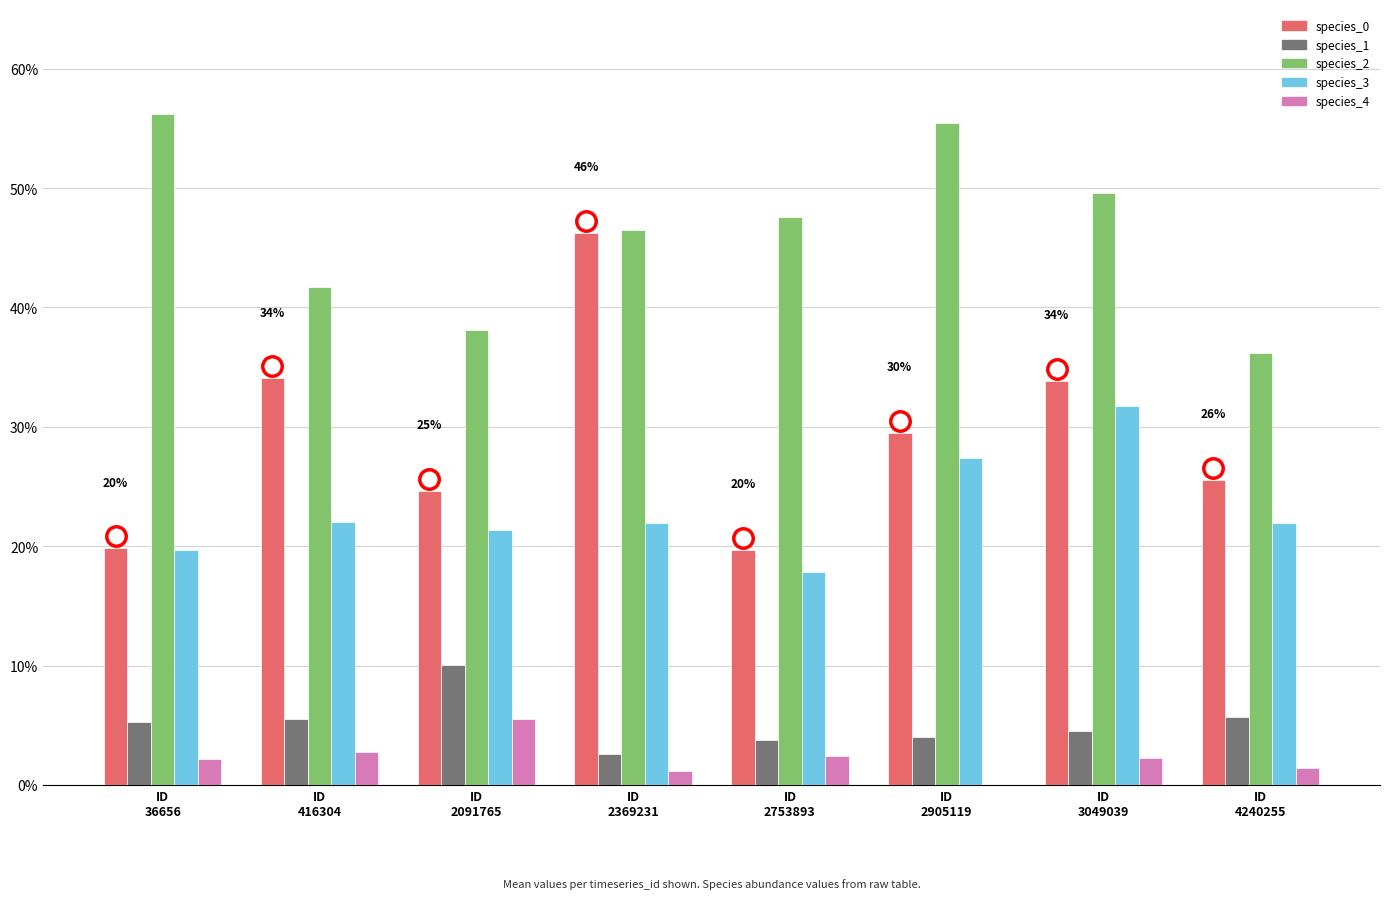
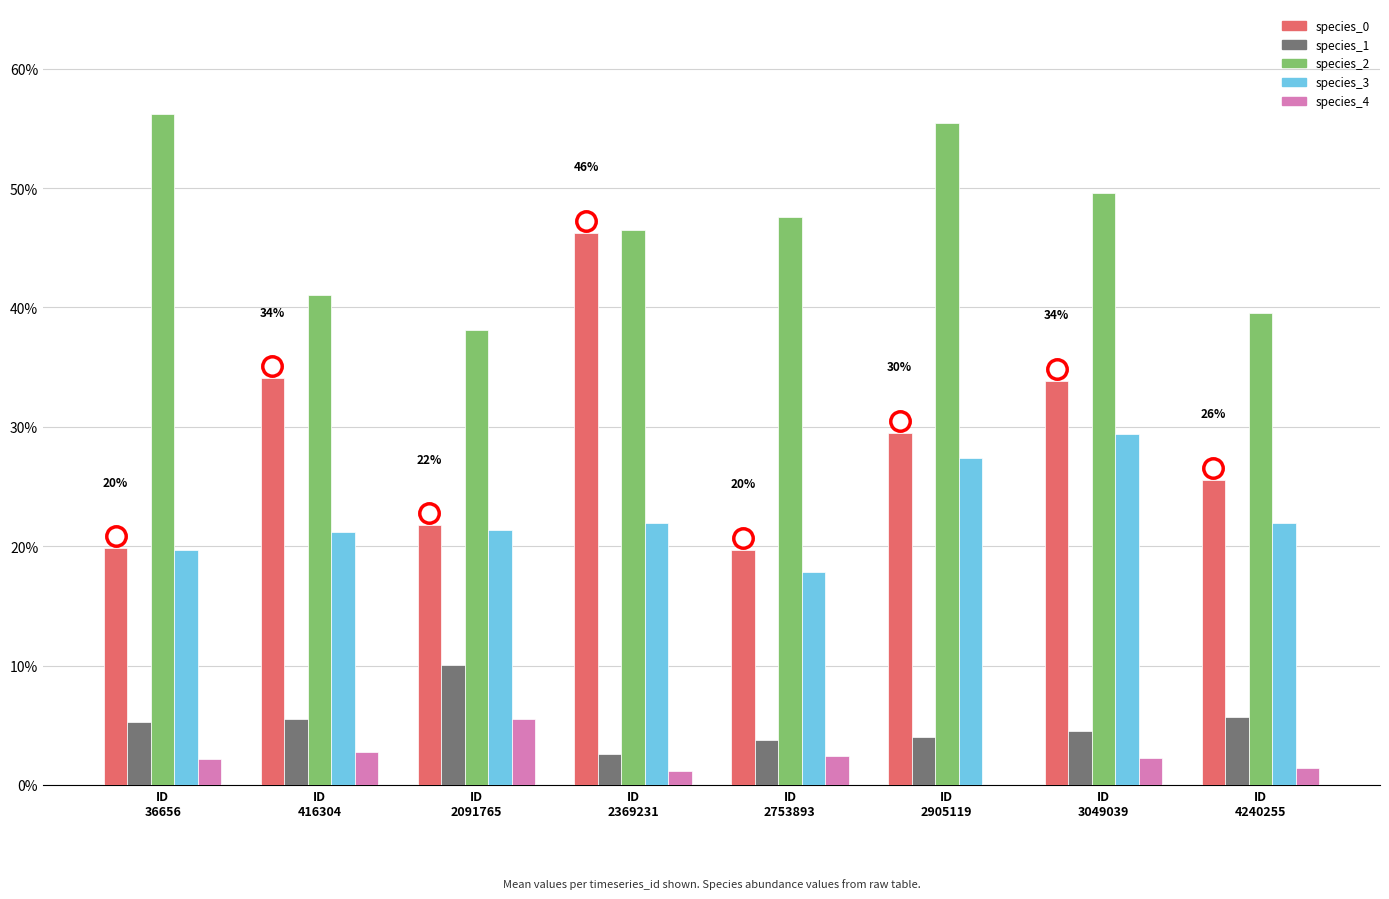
species_2, ID 416304: 41.7% -> 41.0%
species_3, ID 416304: 22.0% -> 21.2%
species_0, ID 2091765: 25% -> 22%
species_3, ID 3049039: 31.8% -> 29.4%
species_2, ID 4240255: 36.2% -> 39.5%
